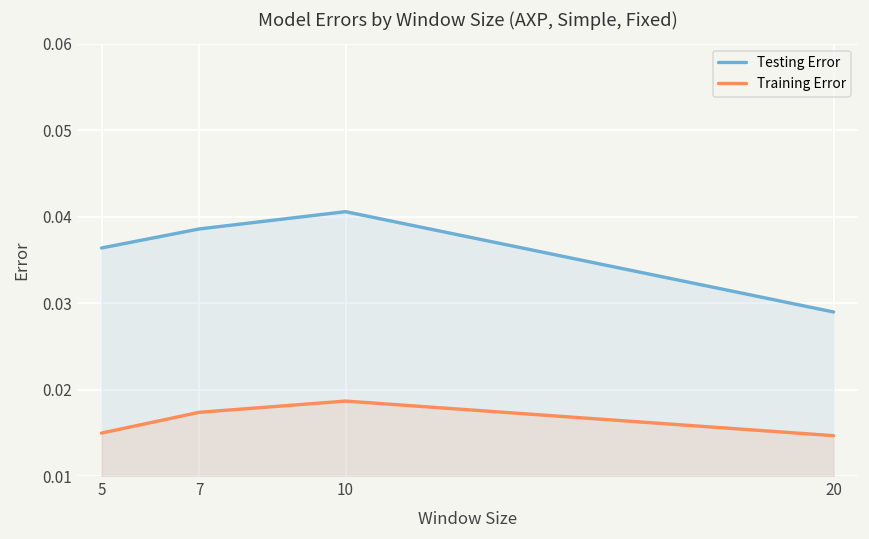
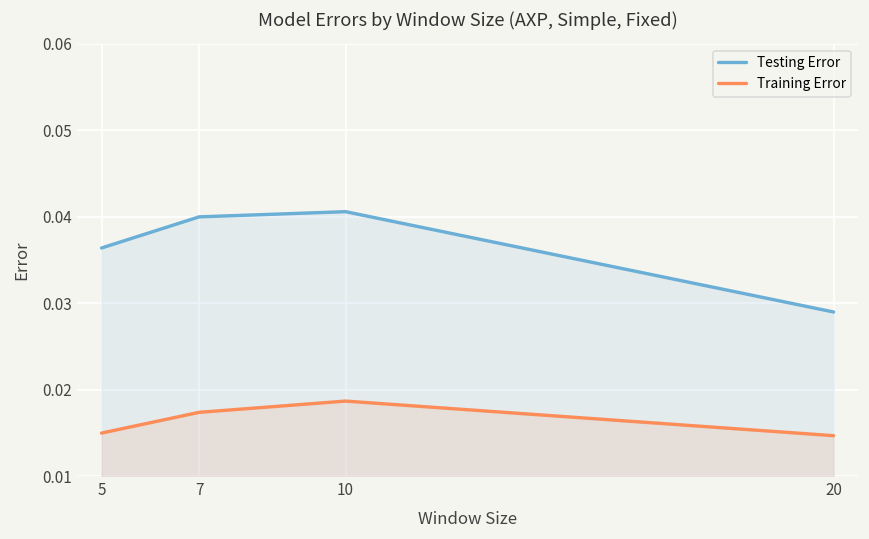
Testing Error, 7: 0.039 -> 0.040
